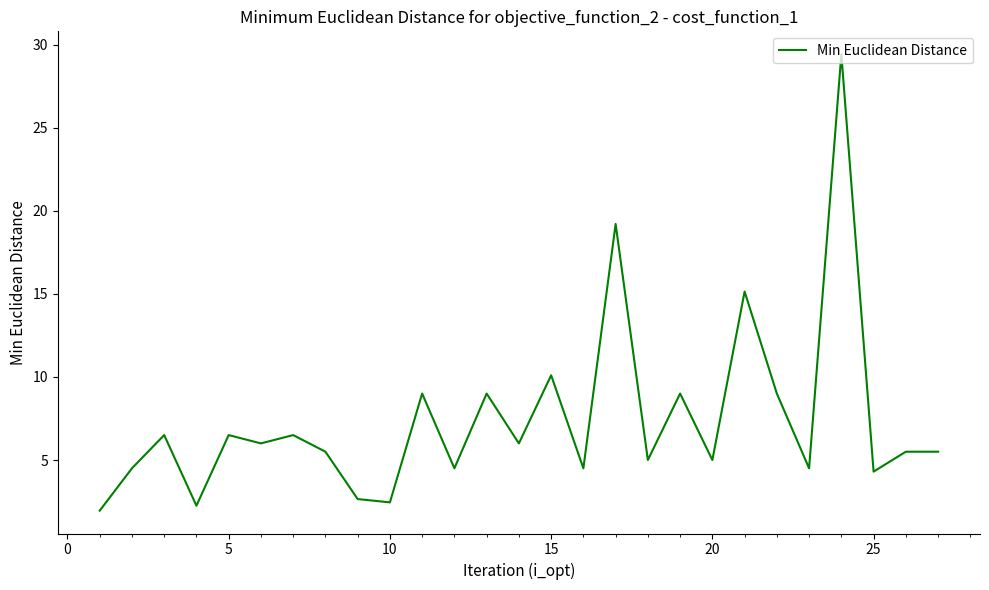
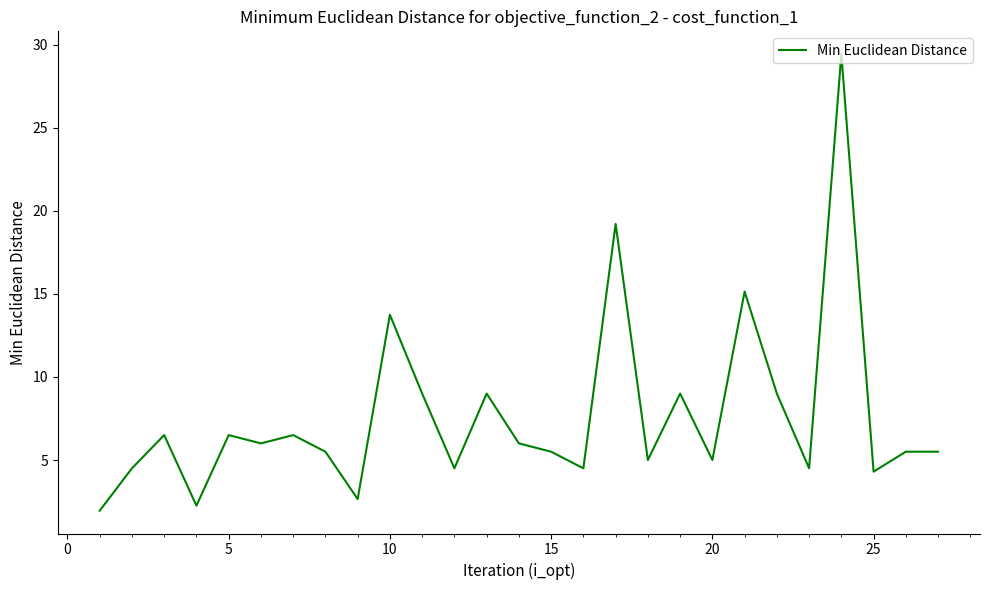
10: 2.5 -> 13.7
15: 10.1 -> 5.5
